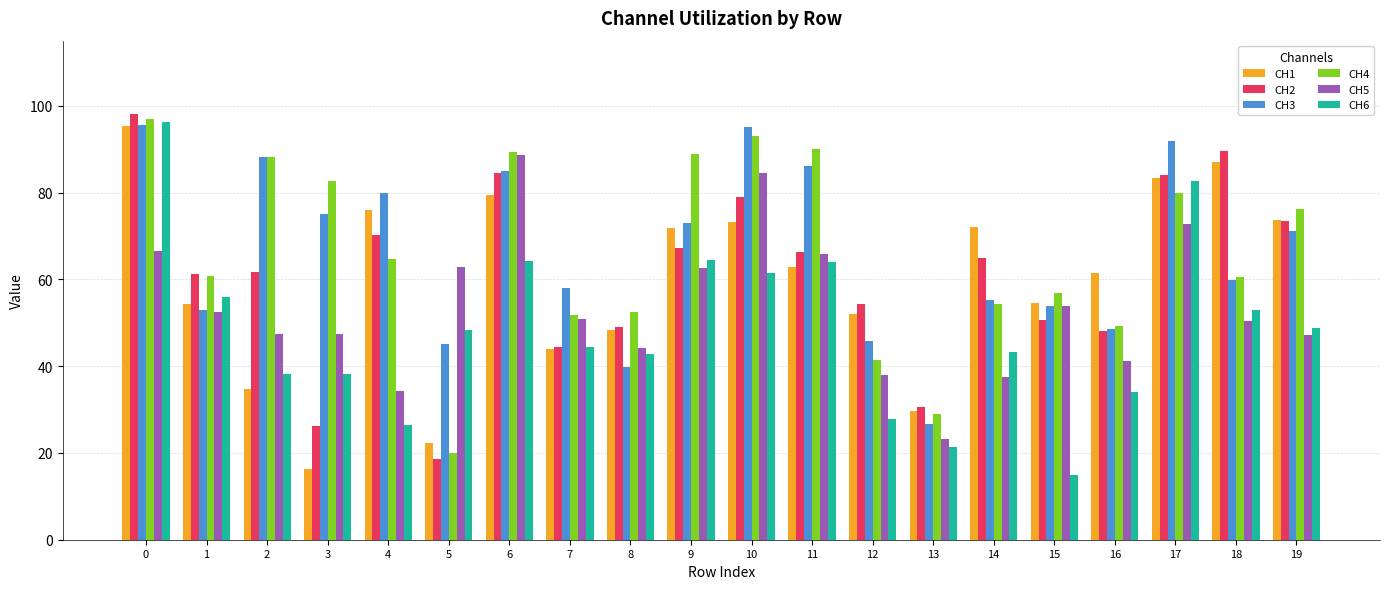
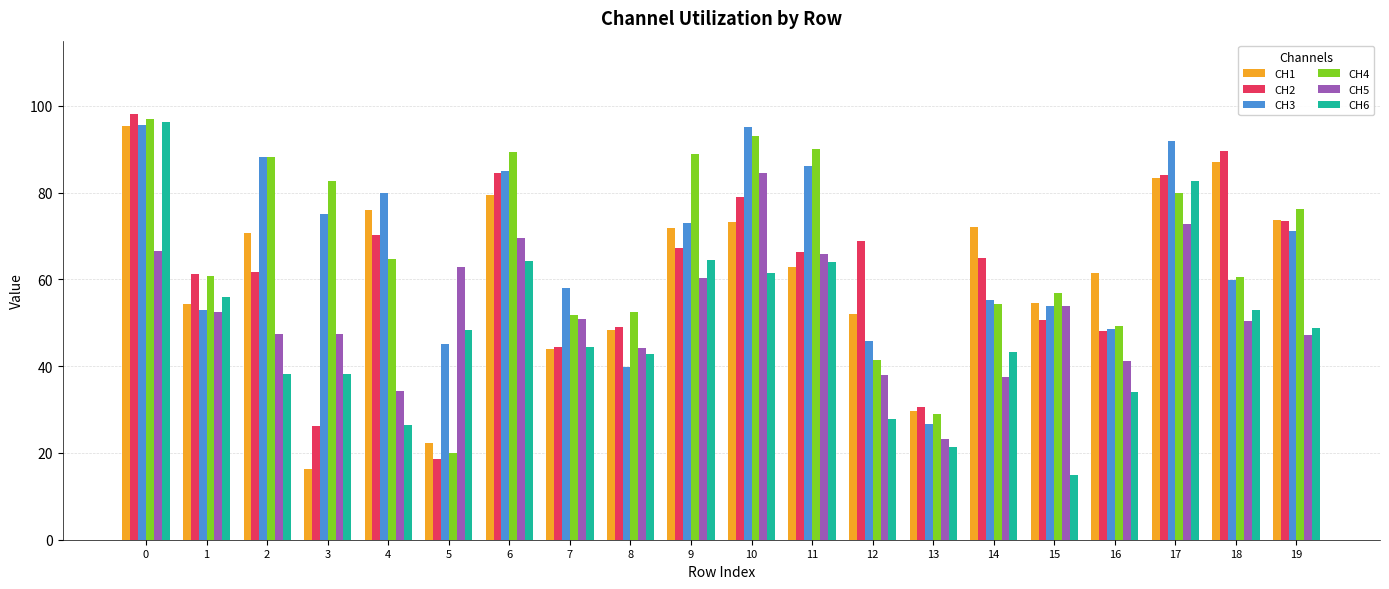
CH1, 2: 35 -> 71
CH5, 6: 89 -> 70
CH5, 9: 63 -> 60
CH2, 12: 54 -> 69
